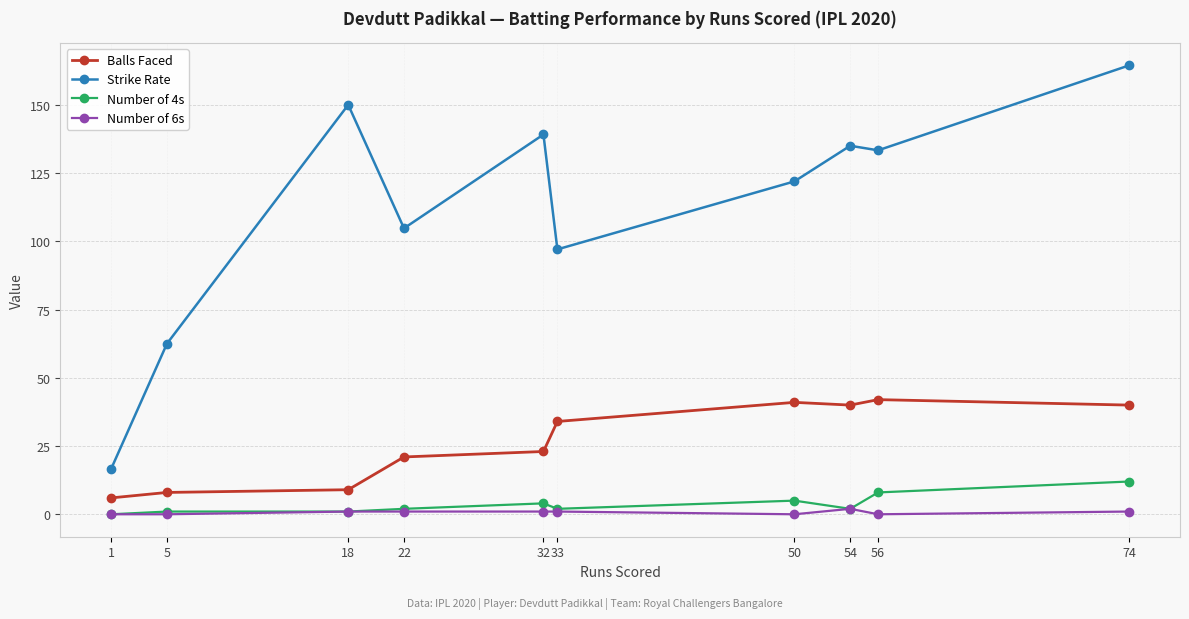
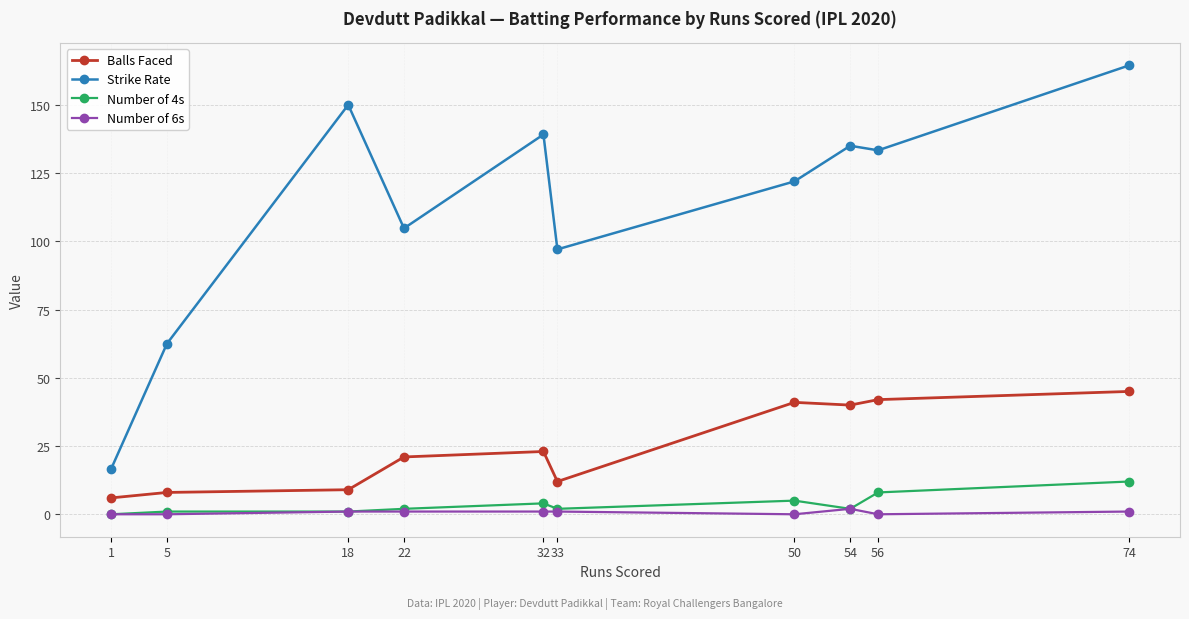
Balls Faced, 33: 34 -> 12
Balls Faced, 74: 40 -> 45
